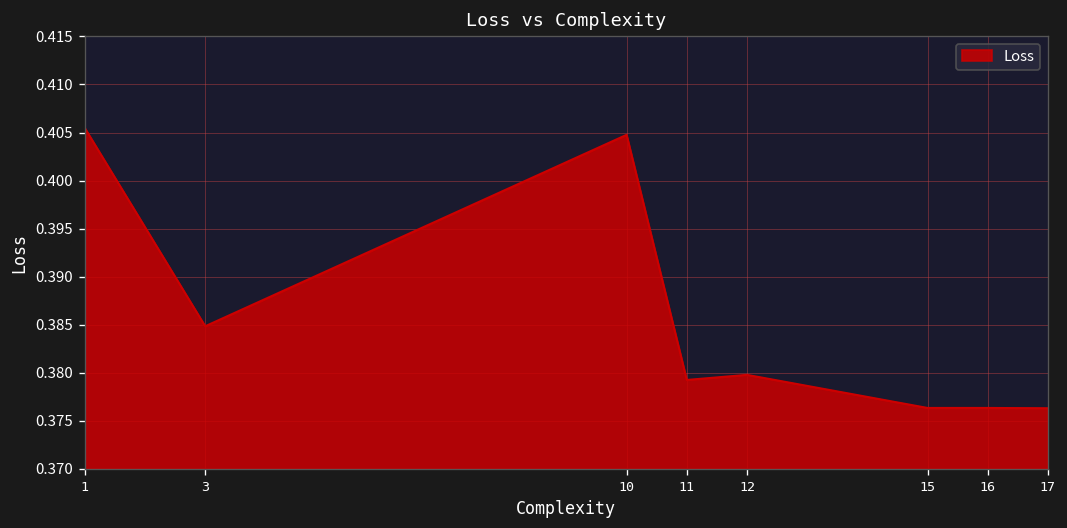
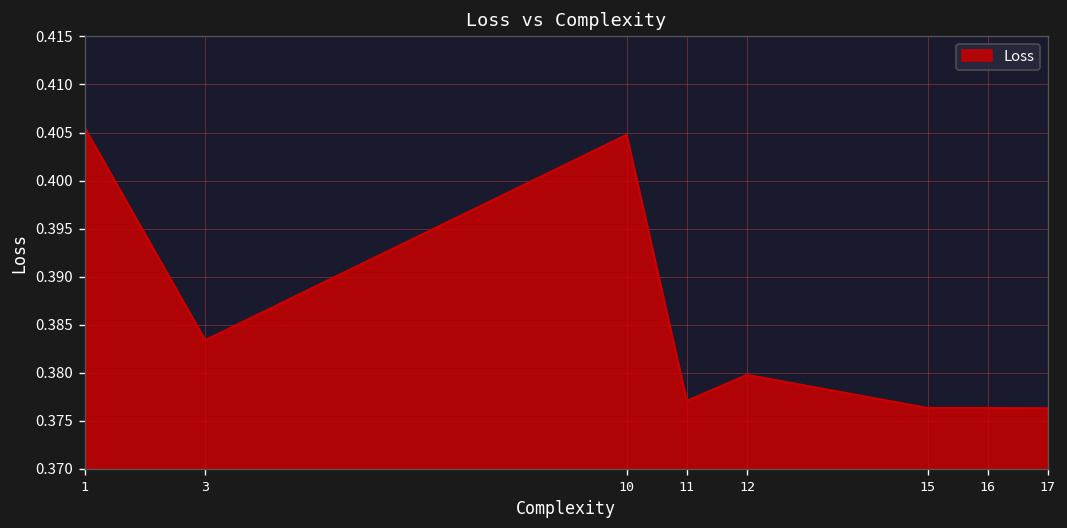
3: 0.385 -> 0.383
11: 0.379 -> 0.377
